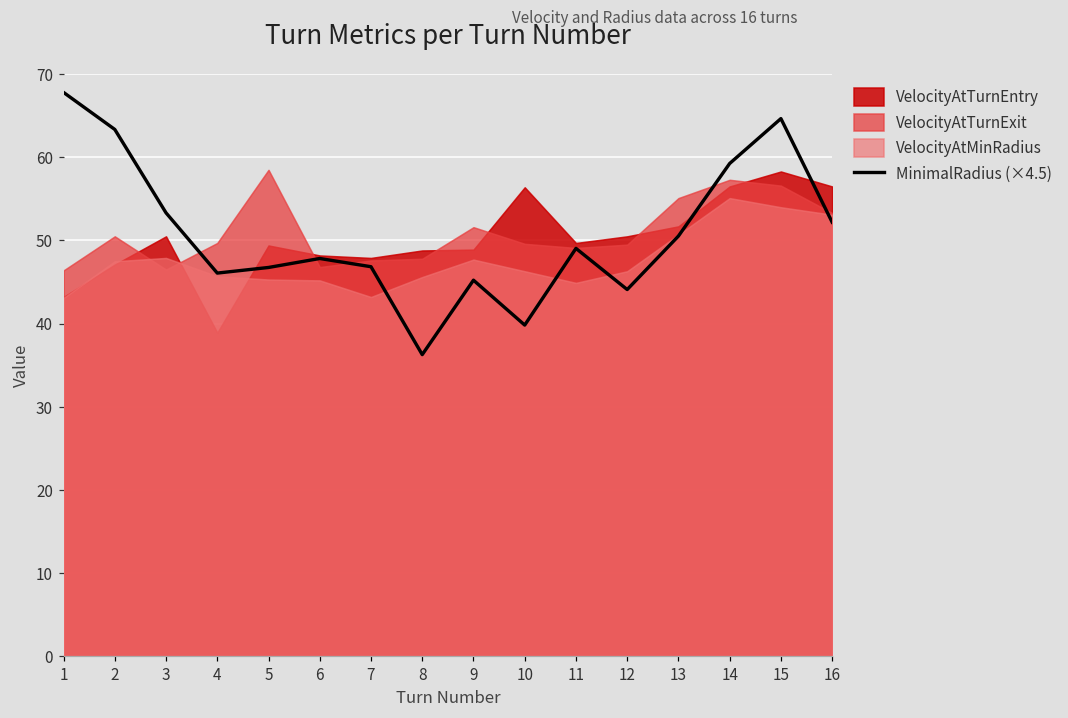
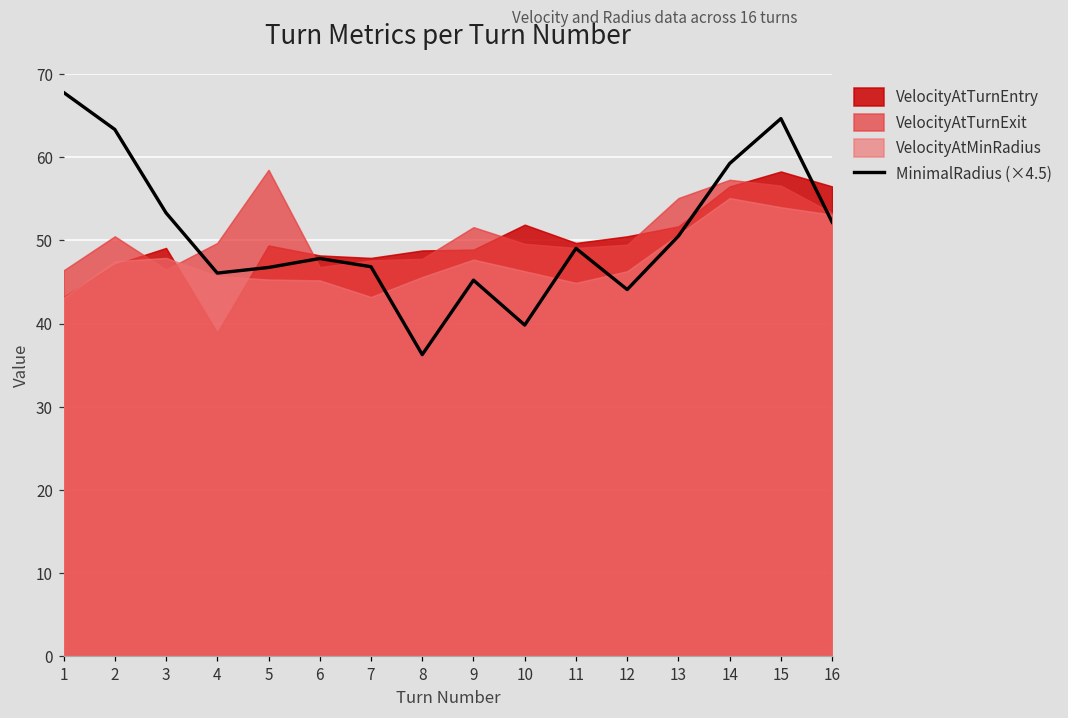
VelocityAtTurnEntry, 3: 51 -> 49
VelocityAtTurnEntry, 10: 56 -> 52
